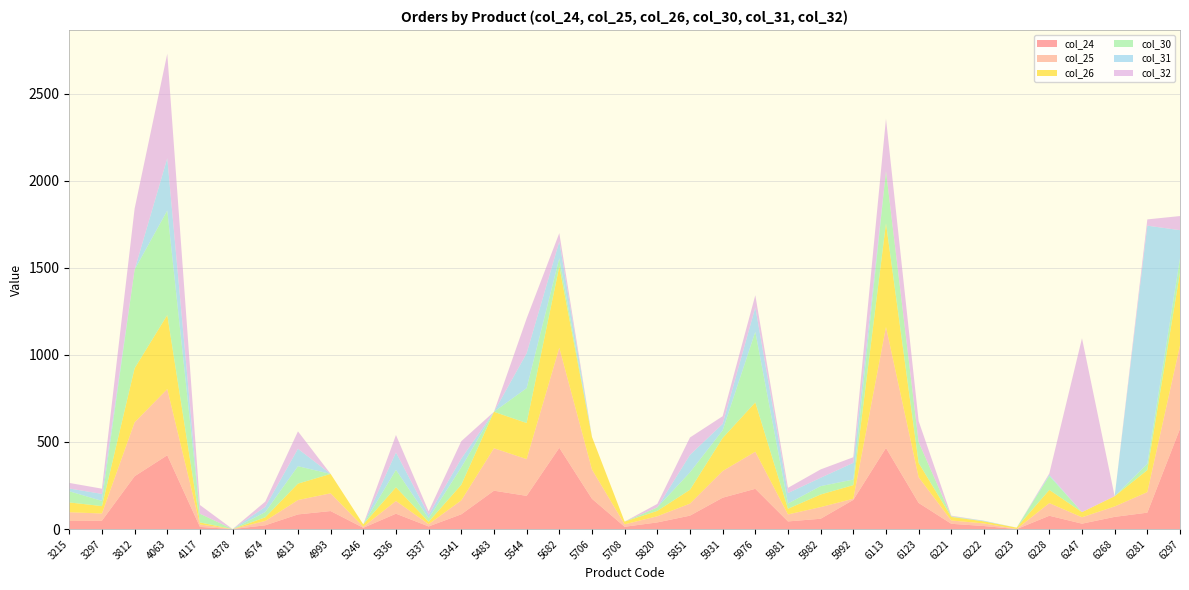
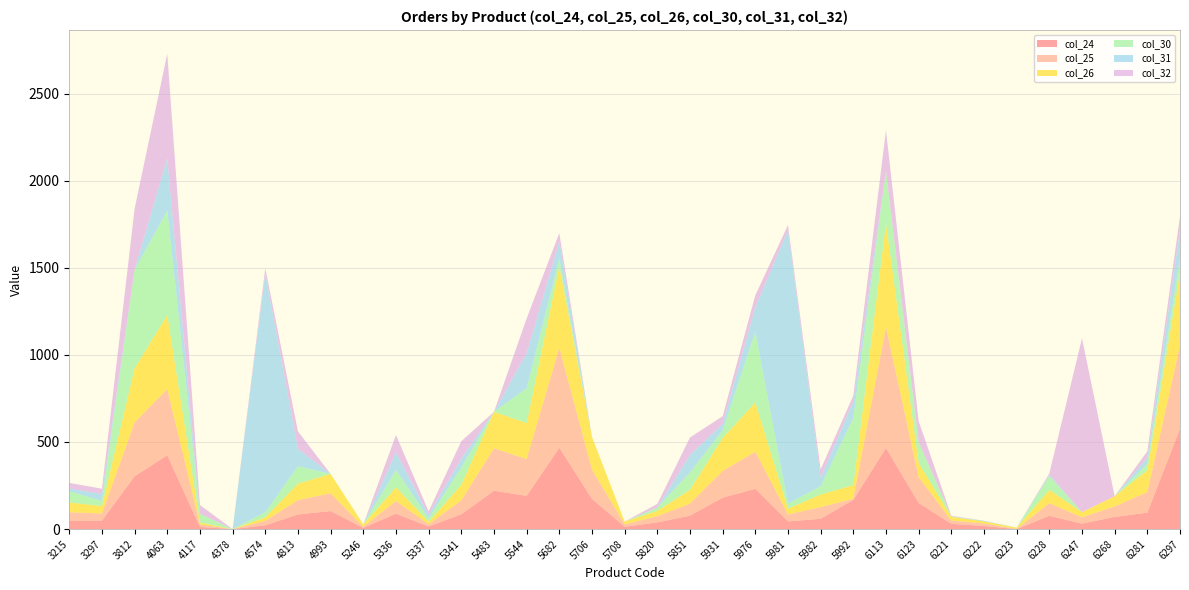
col_31, 4574: 30 -> 1370
col_31, 5981: 60 -> 1570
col_30, 5992: 30 -> 390
col_32, 6113: 300 -> 230
col_31, 6281: 1370 -> 40
